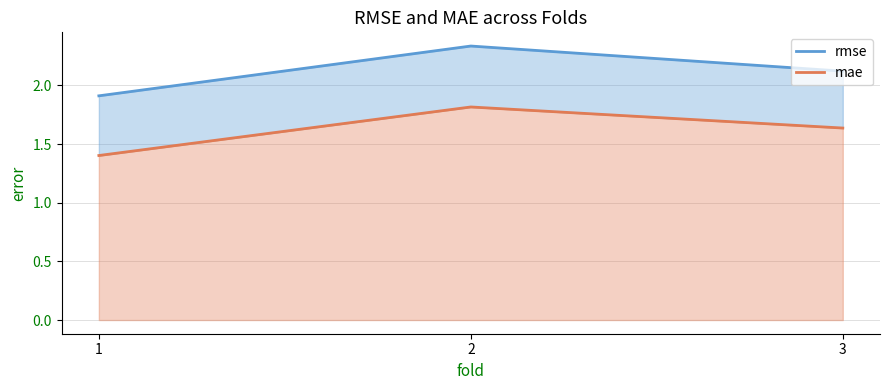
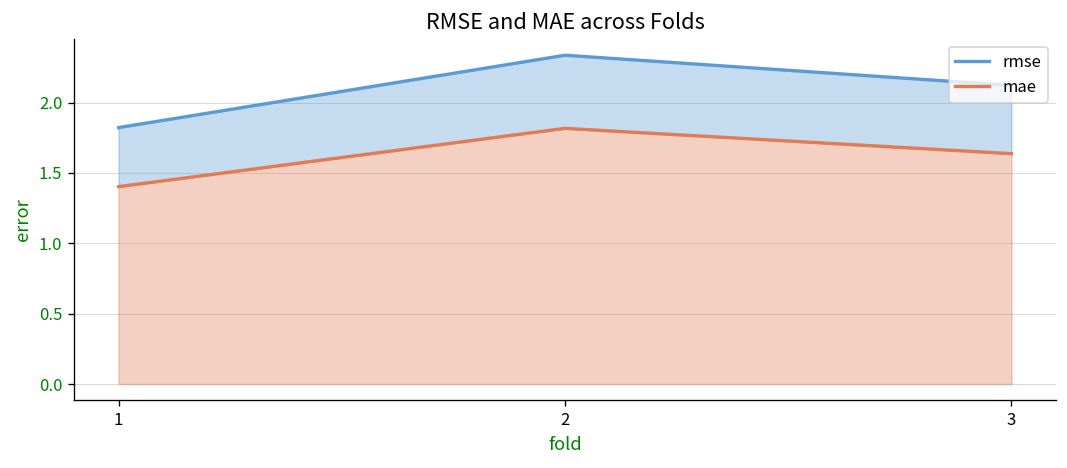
rmse, 1: 1.91 -> 1.82
